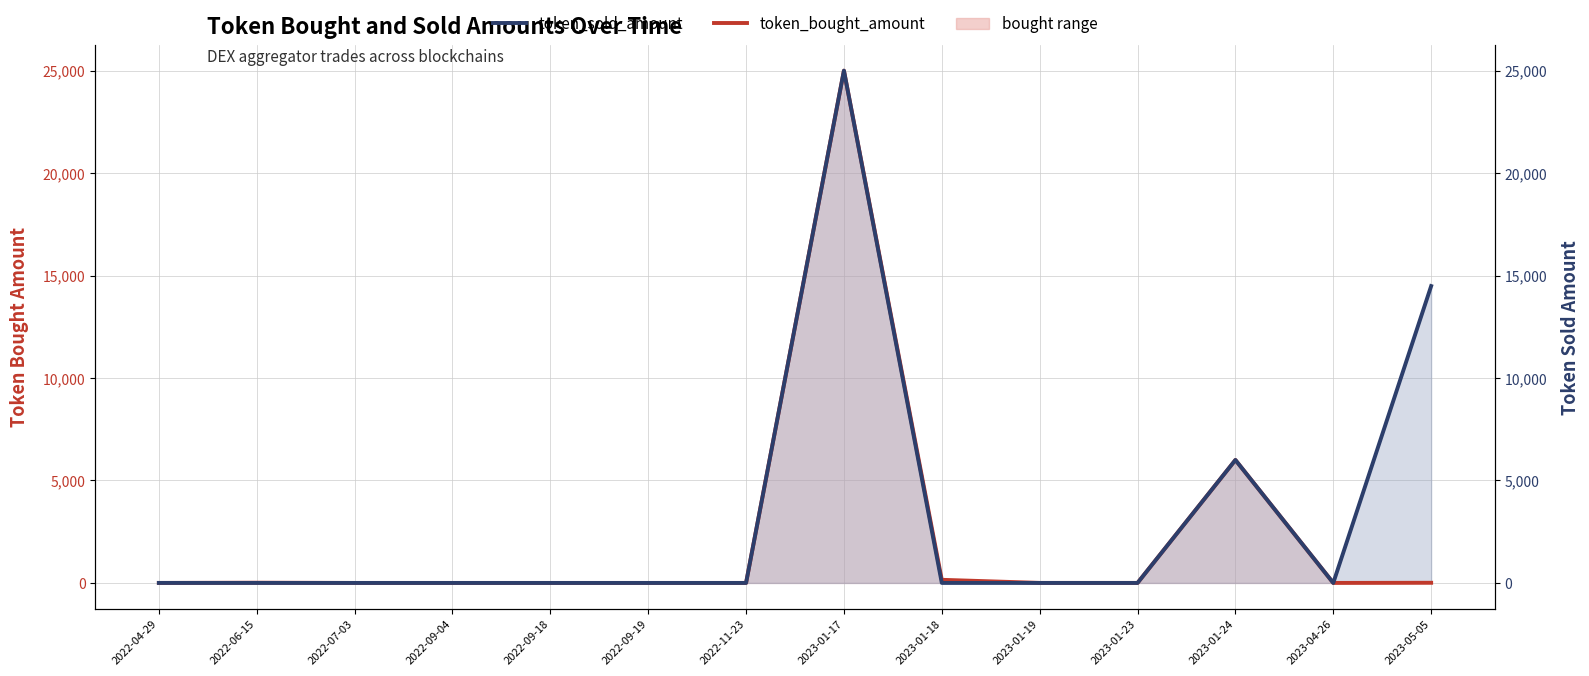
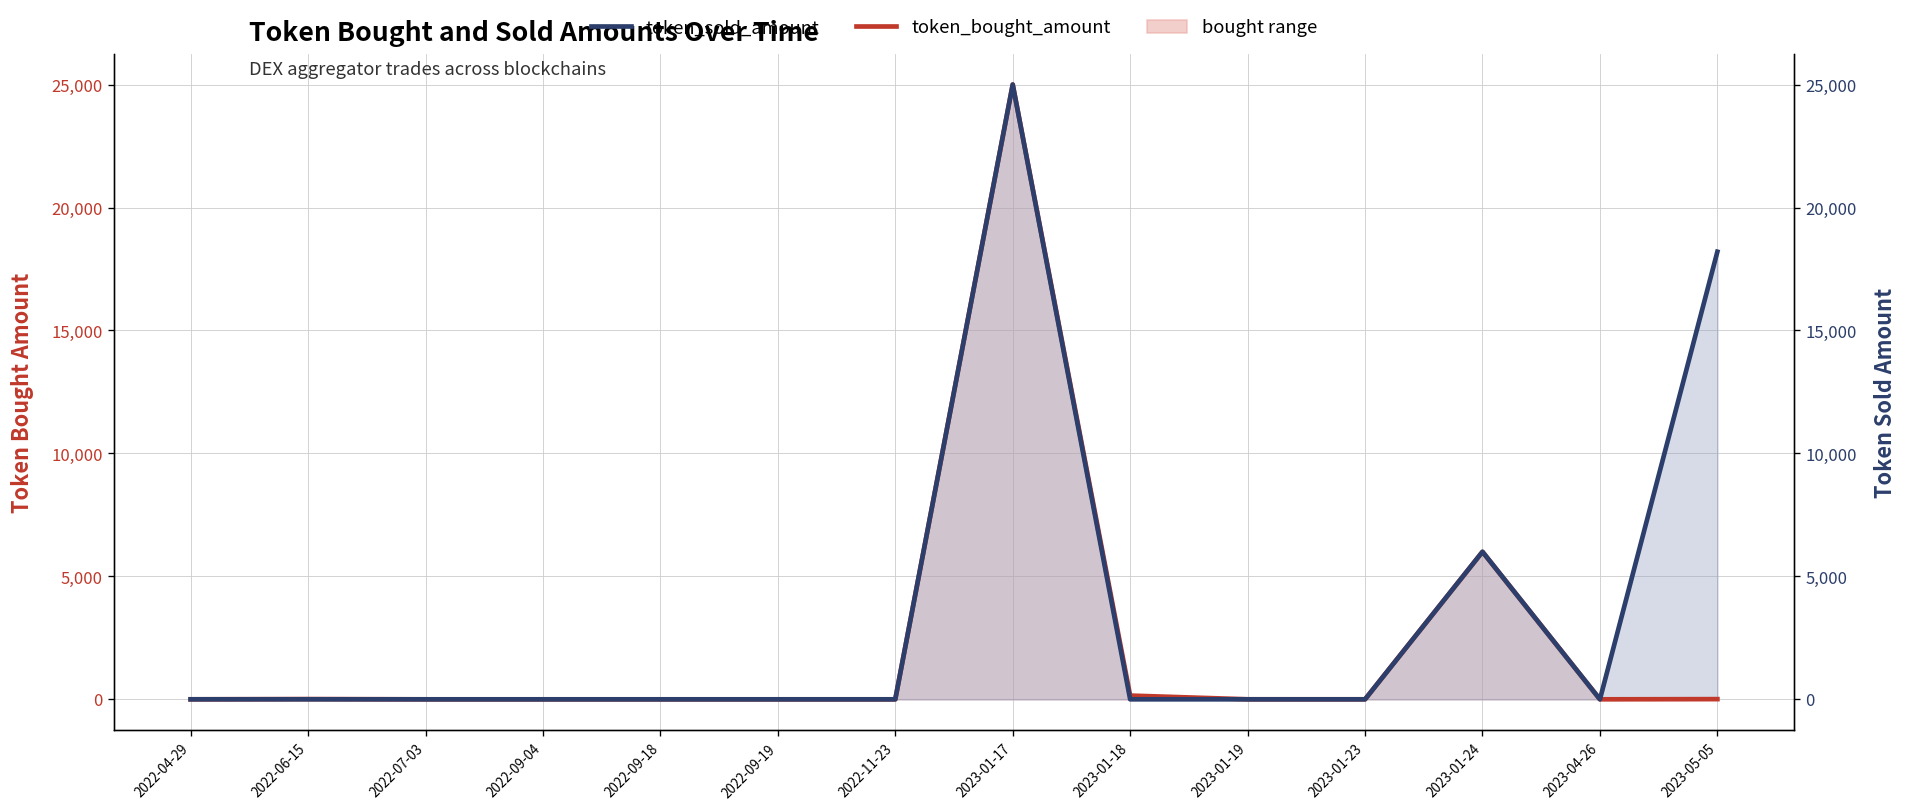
token_sold_amount, 2023-05-05: 14,500 -> 18,200
